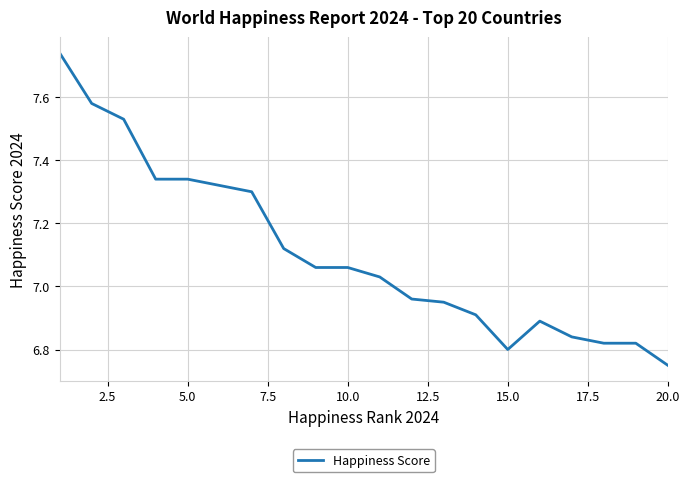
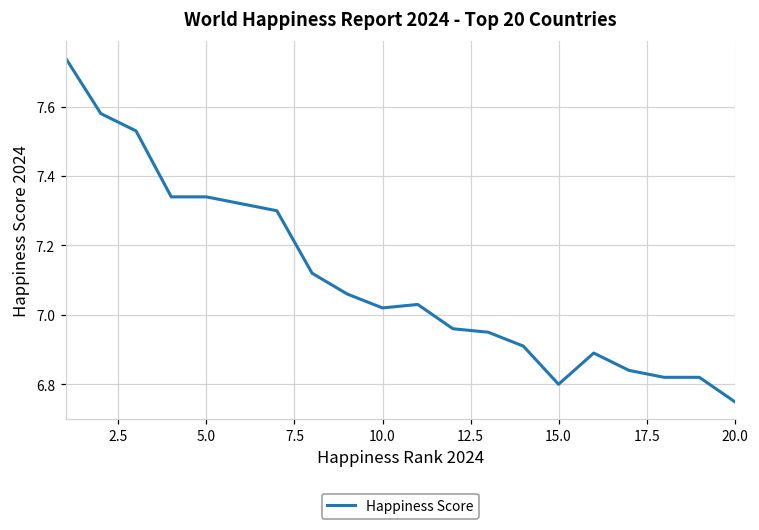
10.0: 7.06 -> 7.02
